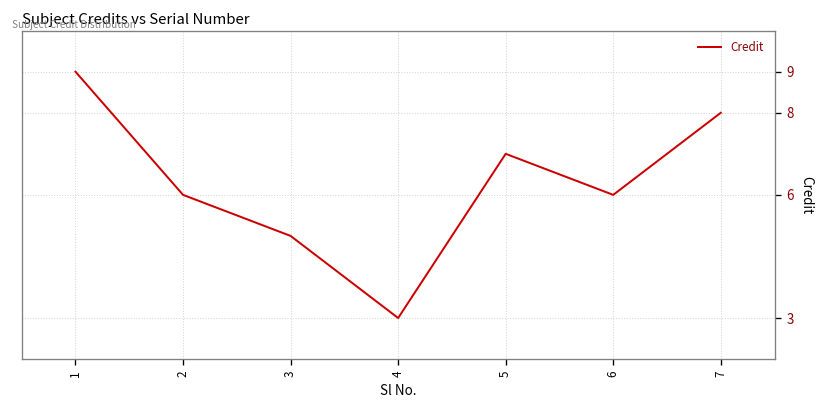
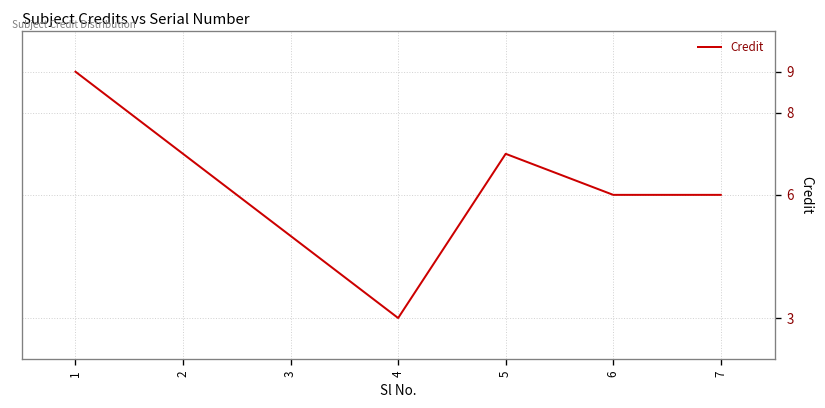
2: 6 -> 7
7: 8 -> 6
